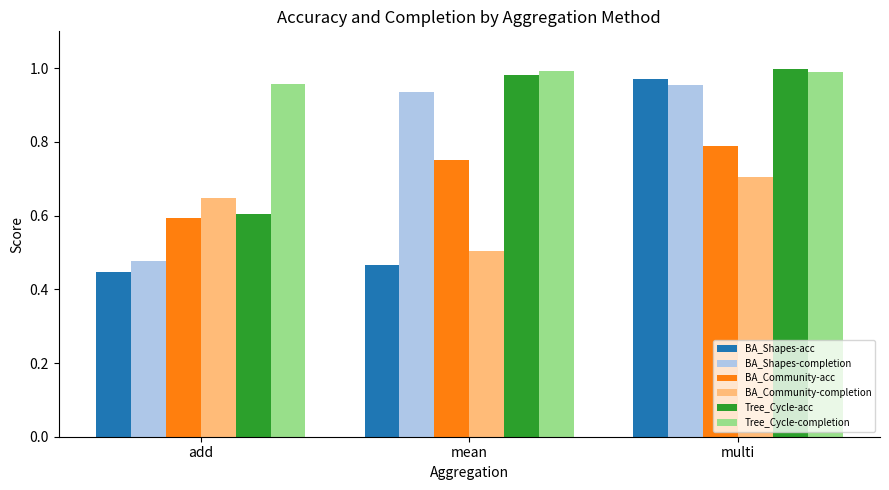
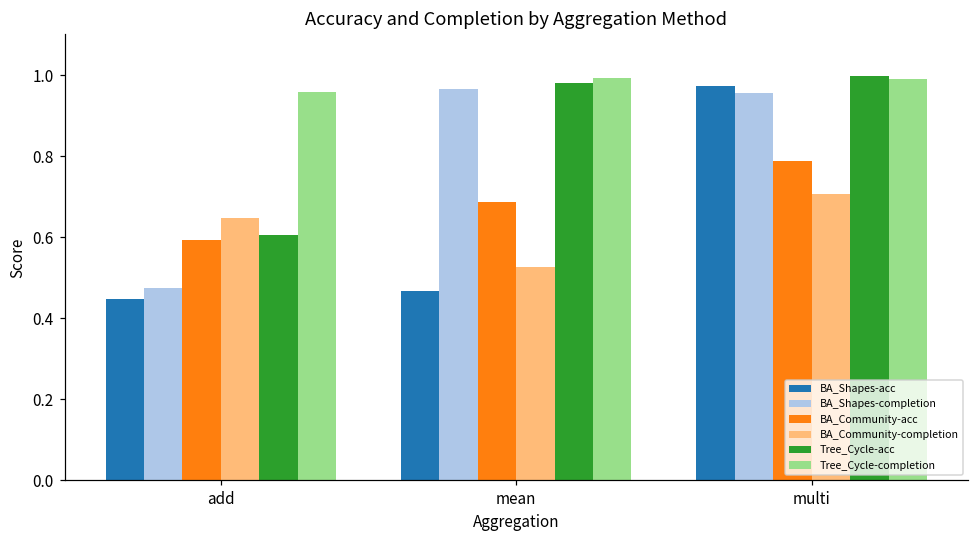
BA_Shapes-completion, mean: 0.94 -> 0.96
BA_Community-acc, mean: 0.75 -> 0.69
BA_Community-completion, mean: 0.50 -> 0.53
